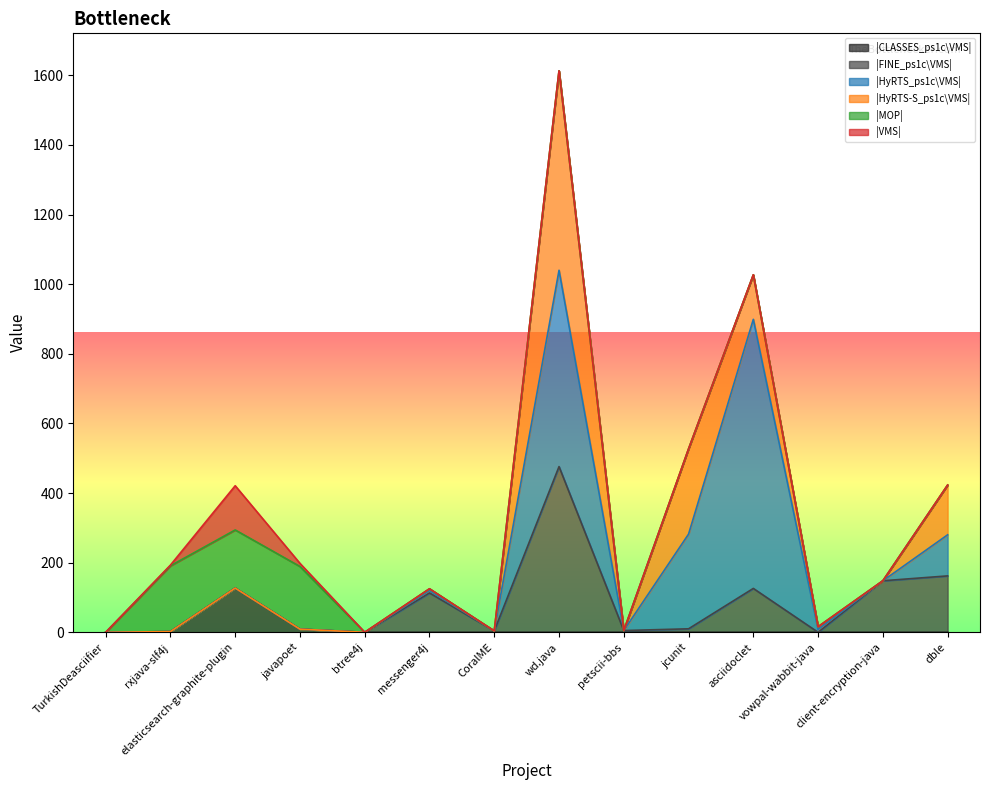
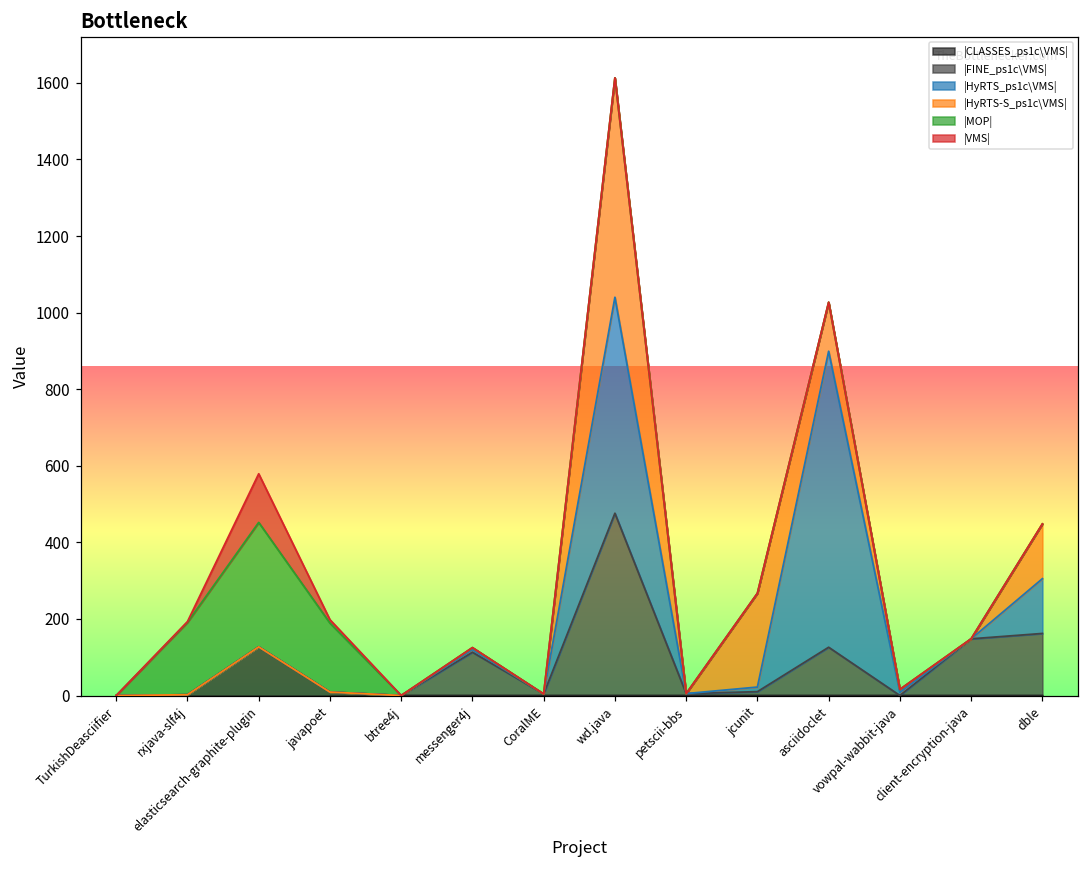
|MOP|, elasticsearch-graphite-plugin: 170 -> 330
|HyRTS_ps1c\VMS|, jcunit: 270 -> 10
|HyRTS_ps1c\VMS|, dble: 120 -> 140
